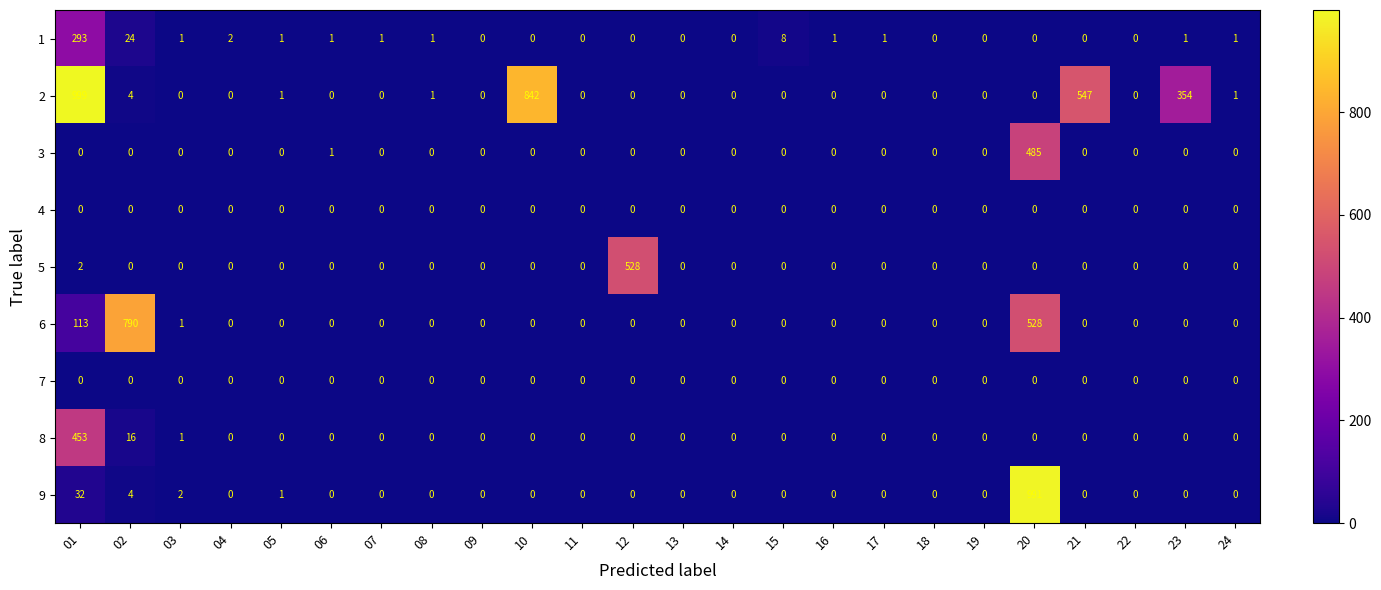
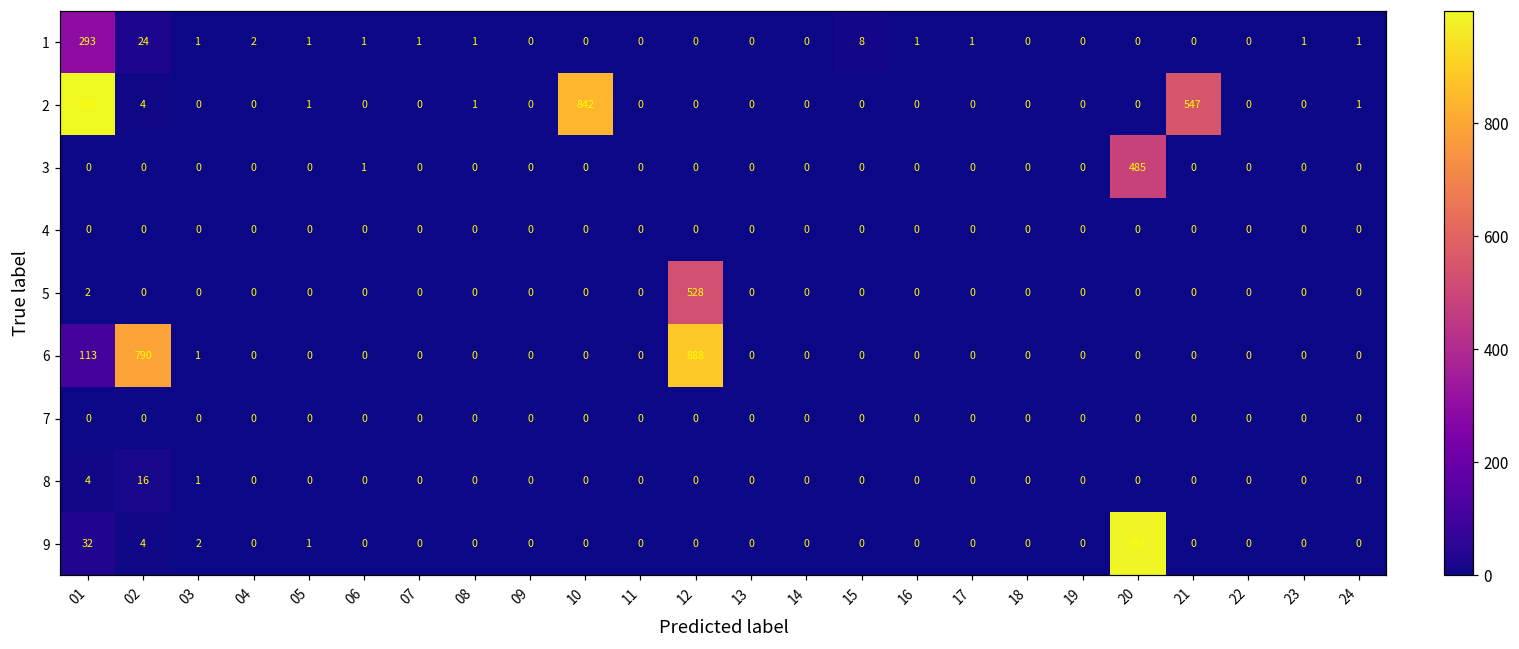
2, 23: 354 -> 0
6, 12: 0 -> 888
6, 20: 528 -> 0
8, 01: 453 -> 4
